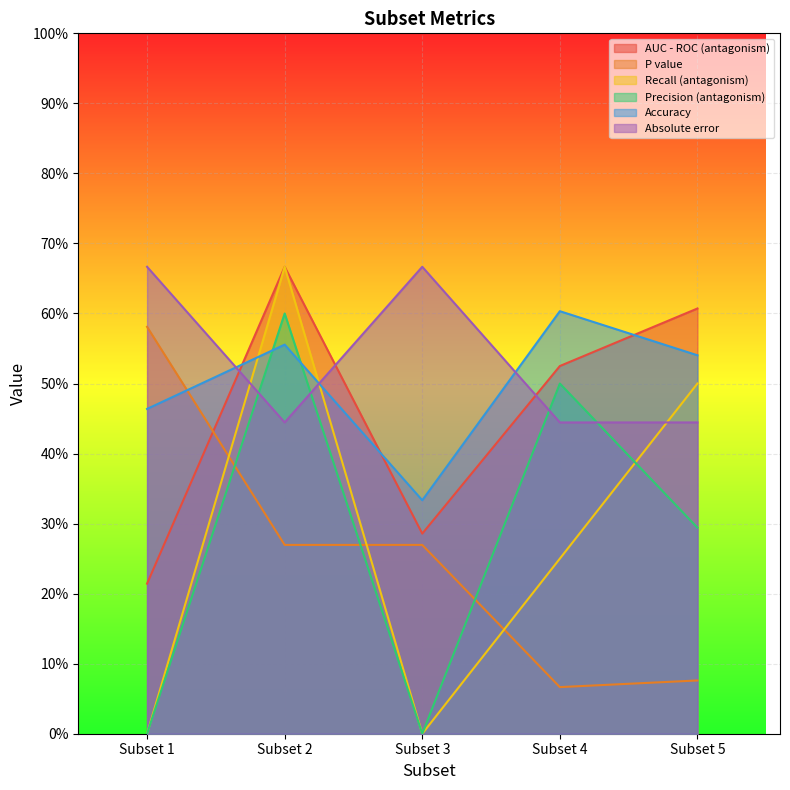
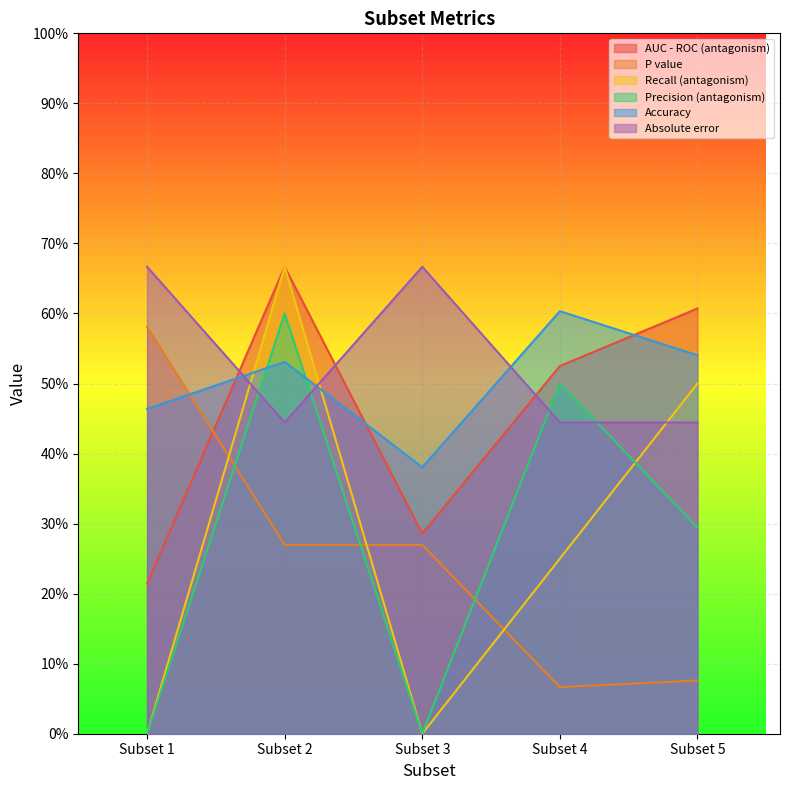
Accuracy, Subset 2: 56% -> 53%
Accuracy, Subset 3: 33% -> 38%
